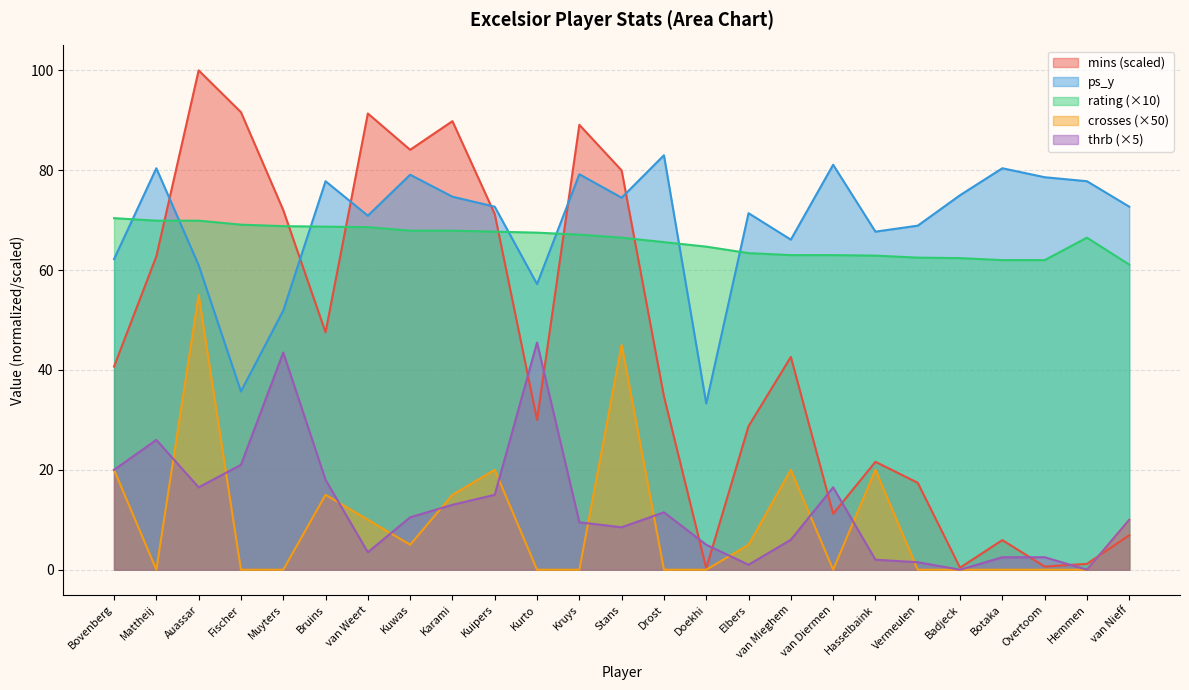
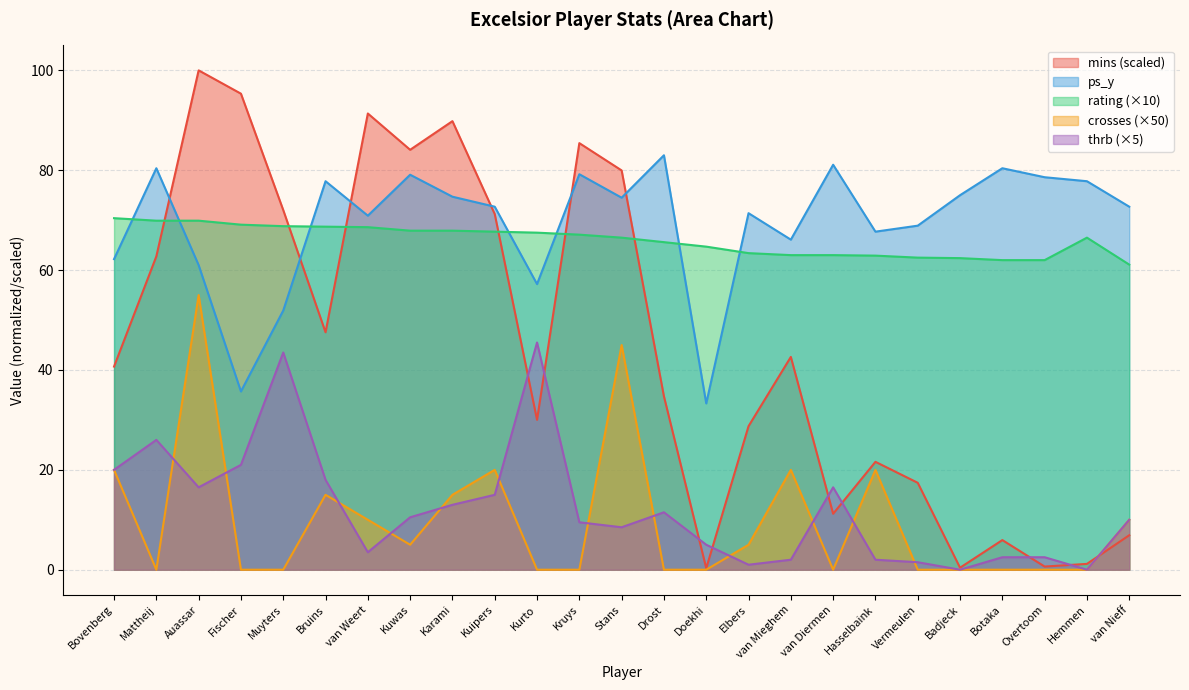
mins (scaled), Fischer: 92 -> 95
mins (scaled), Kruys: 89 -> 85
thrb (×5), van Mieghem: 6 -> 2
